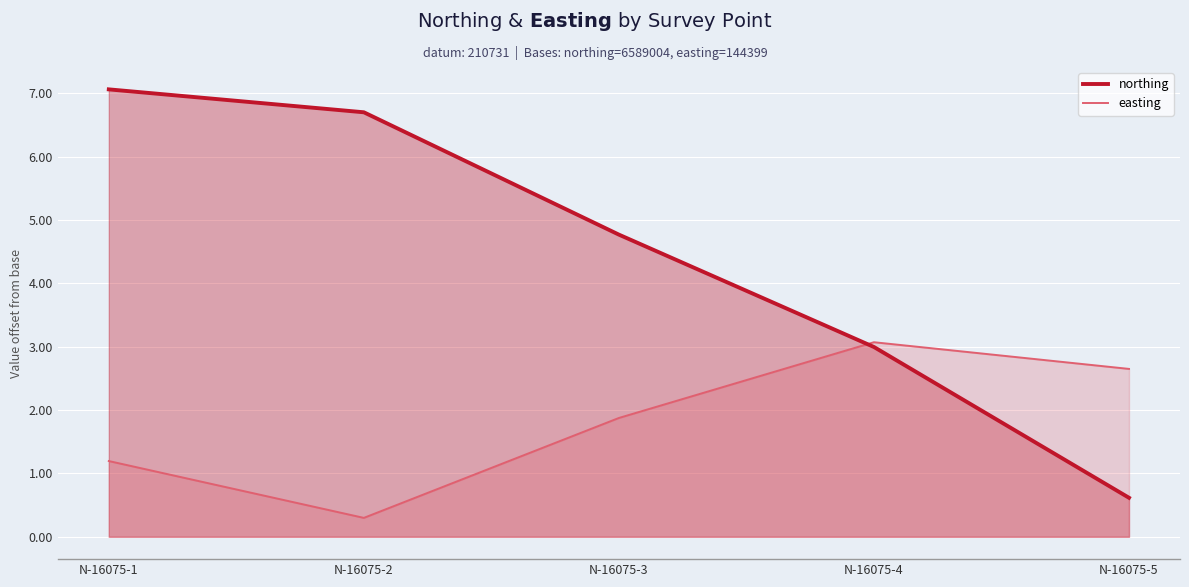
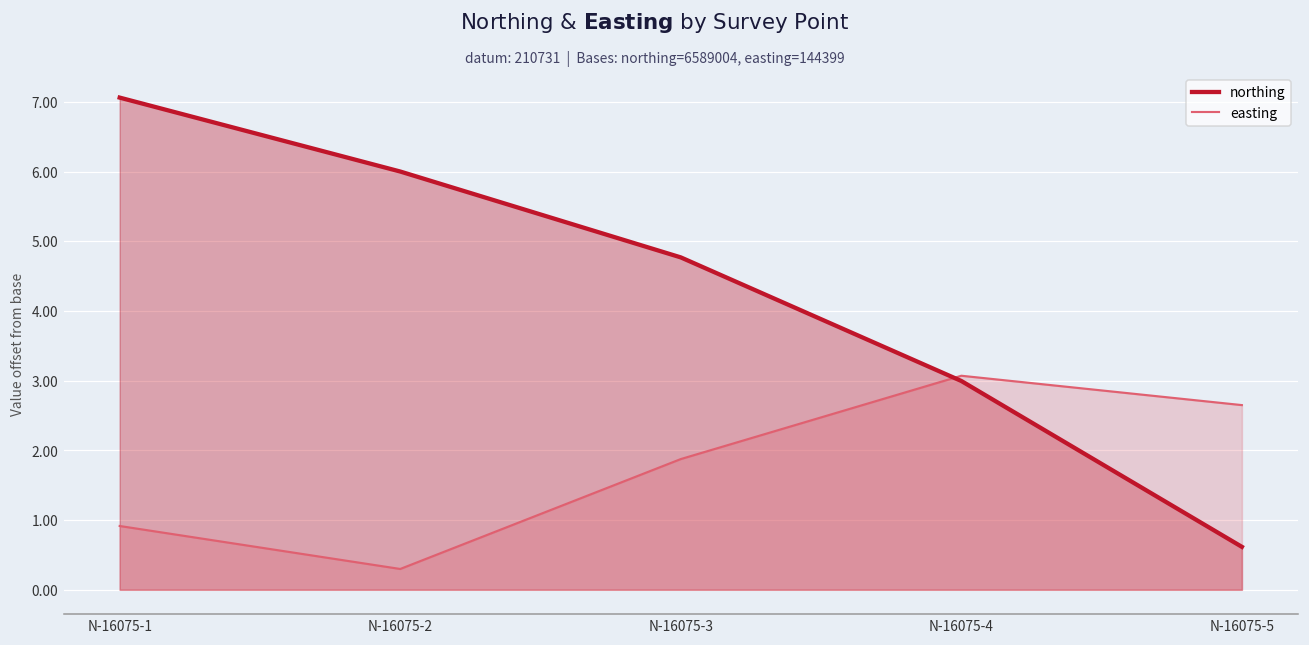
easting, N-16075-1: 1.2 -> 0.9
northing, N-16075-2: 6.7 -> 6.0
